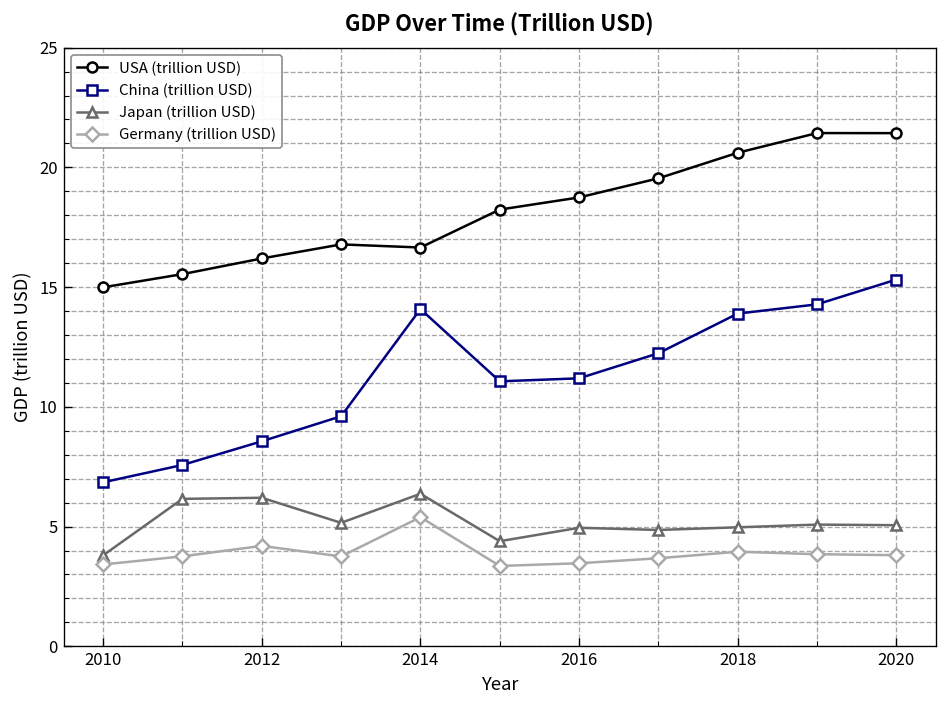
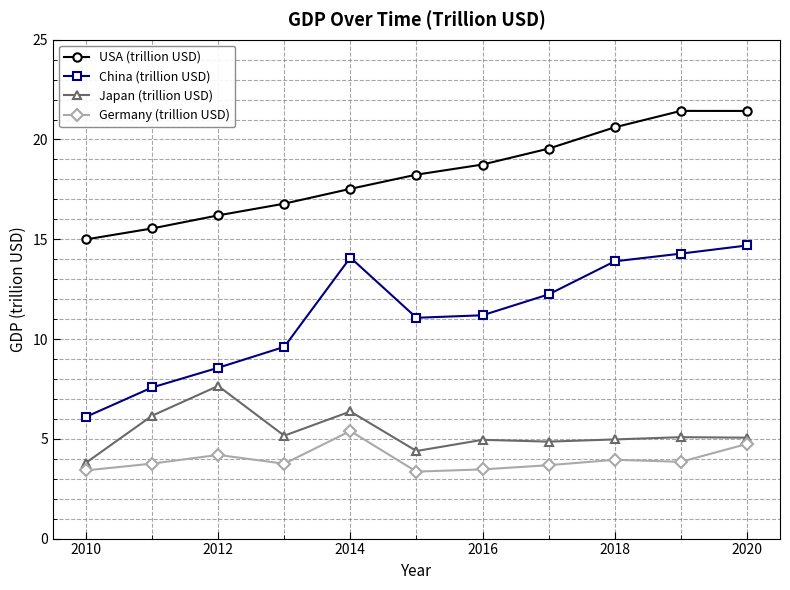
China (trillion USD), 2010: 6.8 -> 6.1
Japan (trillion USD), 2012: 6.2 -> 7.6
USA (trillion USD), 2014: 16.7 -> 17.5
China (trillion USD), 2020: 15.3 -> 14.7
Germany (trillion USD), 2020: 3.8 -> 4.7
